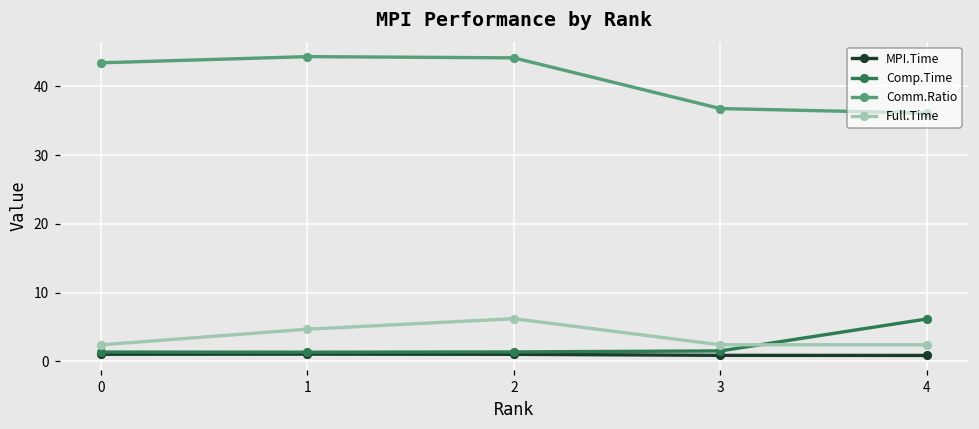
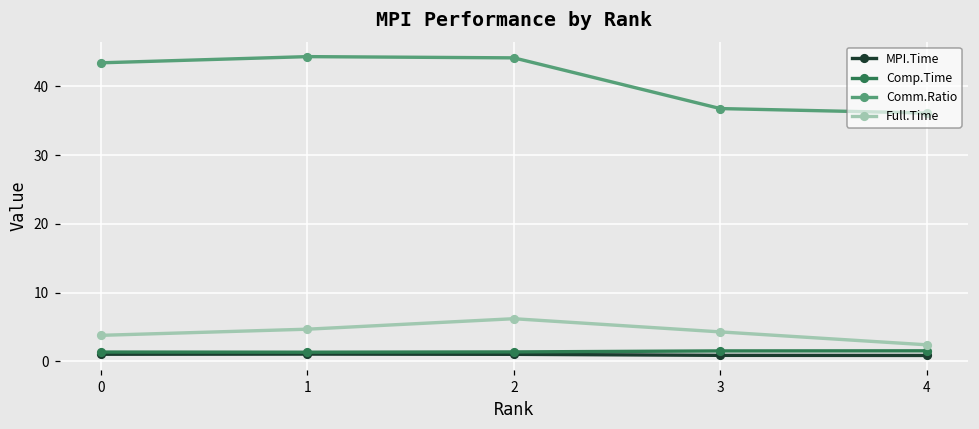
Full.Time, 0: 2 -> 4
Full.Time, 3: 2 -> 4
Comp.Time, 4: 6 -> 2
